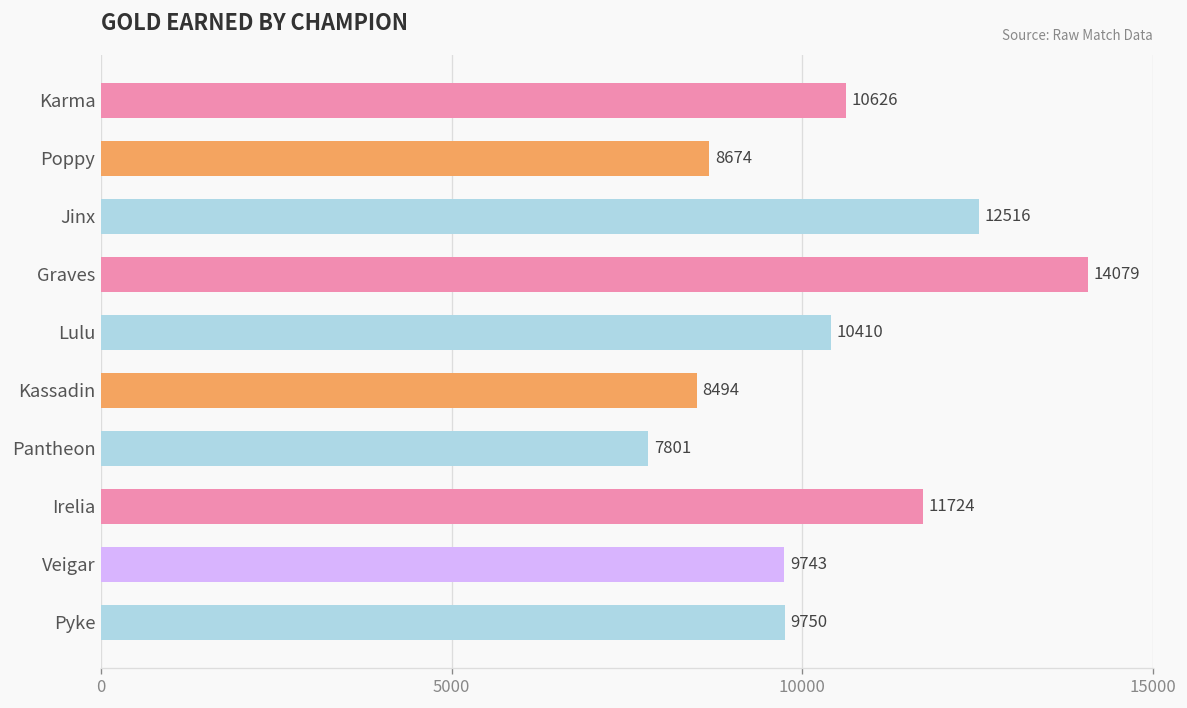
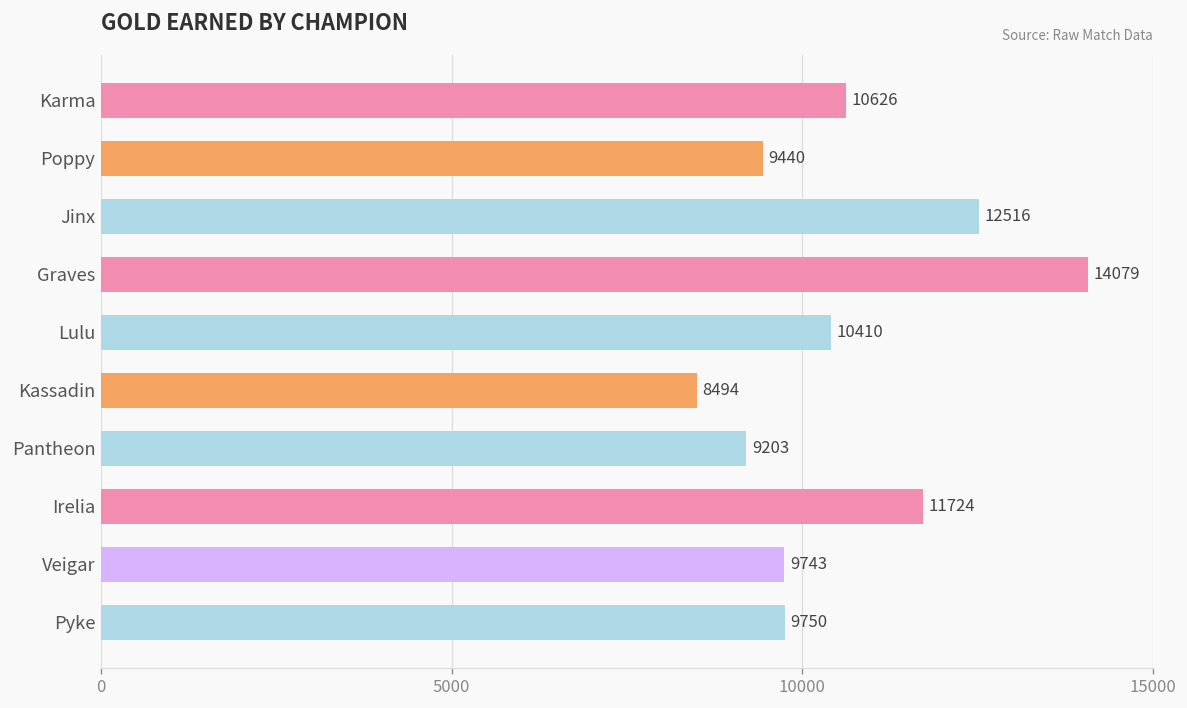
Poppy: 8674 -> 9440
Pantheon: 7801 -> 9203
